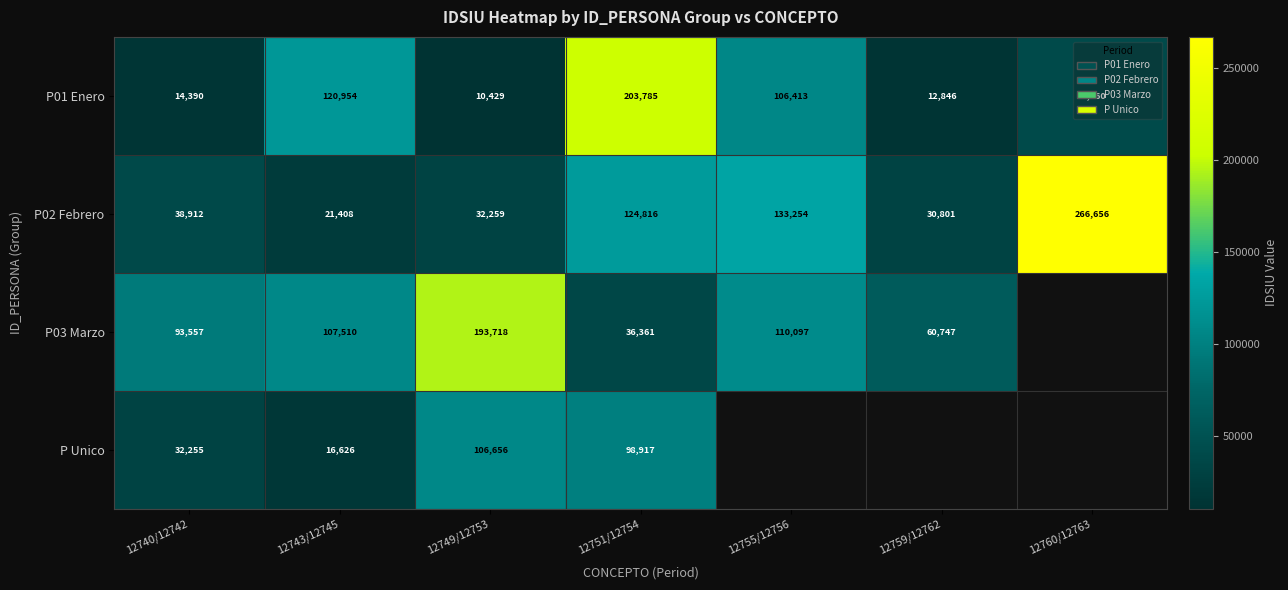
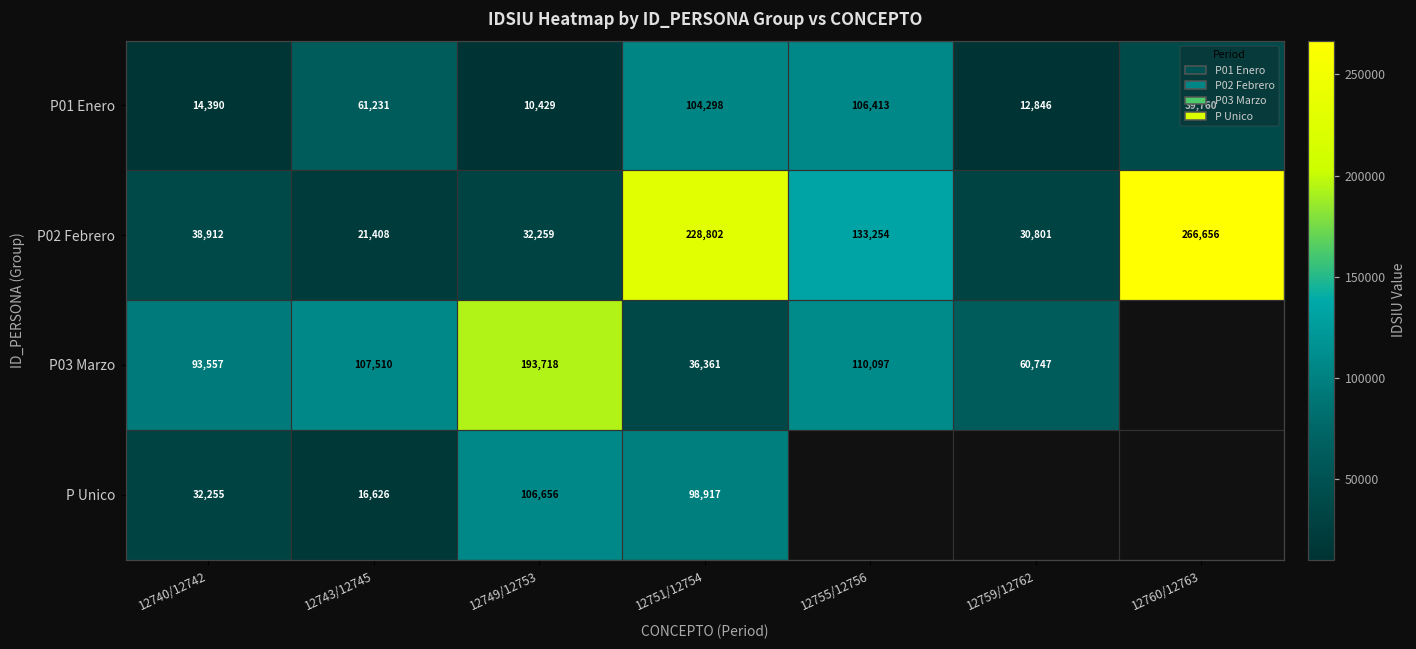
P01 Enero, 12743/12745: 120,954 -> 61,231
P01 Enero, 12751/12754: 203,785 -> 104,298
P02 Febrero, 12751/12754: 124,816 -> 228,802
